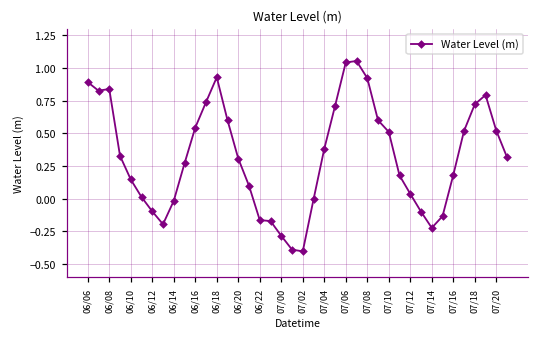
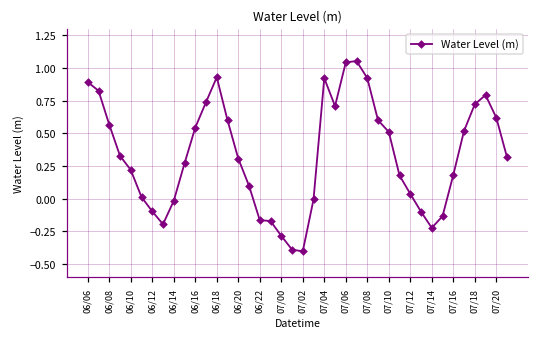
06/08: 0.84 -> 0.57
06/10: 0.15 -> 0.22
07/04: 0.38 -> 0.92
07/20: 0.52 -> 0.62
